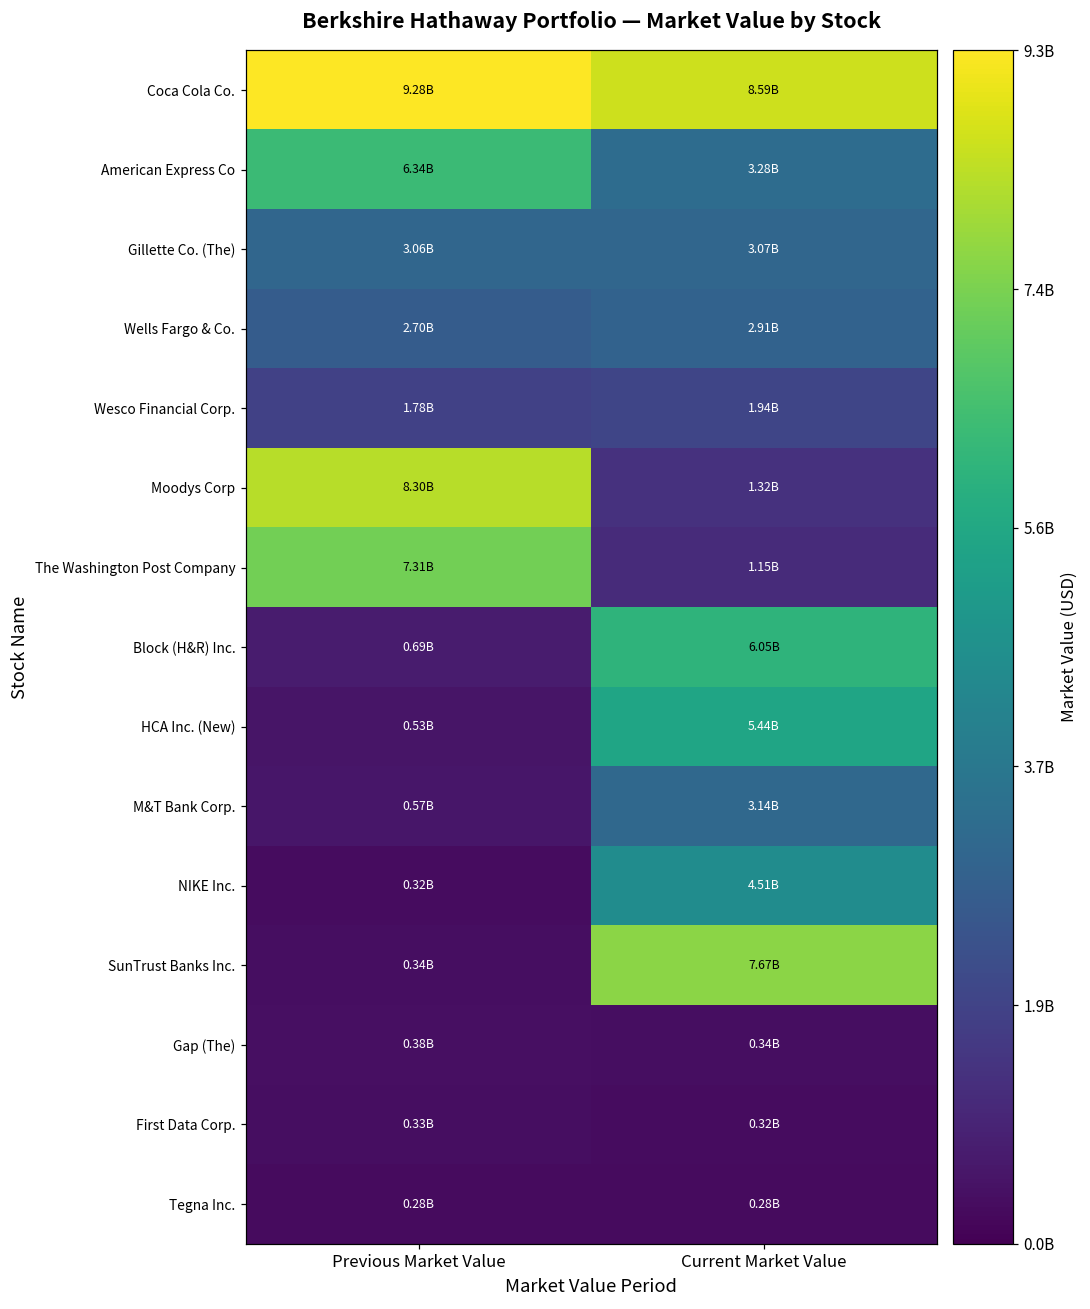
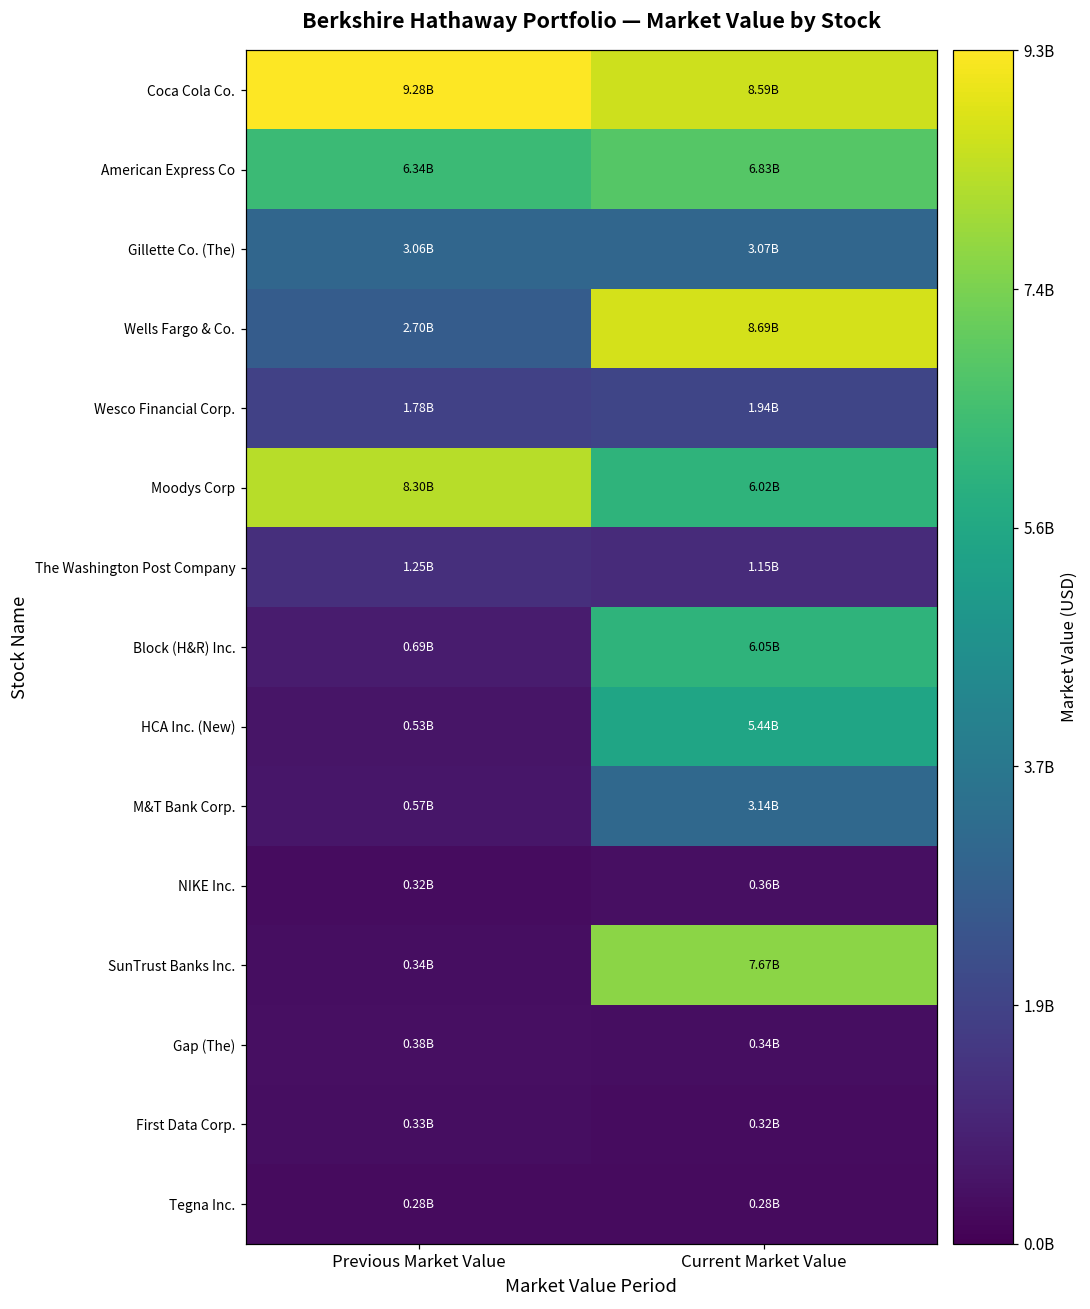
American Express Co, Current Market Value: 3.28B -> 6.83B
Wells Fargo & Co., Current Market Value: 2.91B -> 8.69B
Moodys Corp, Current Market Value: 1.32B -> 6.02B
The Washington Post Company, Previous Market Value: 7.31B -> 1.25B
NIKE Inc., Current Market Value: 4.51B -> 0.36B
